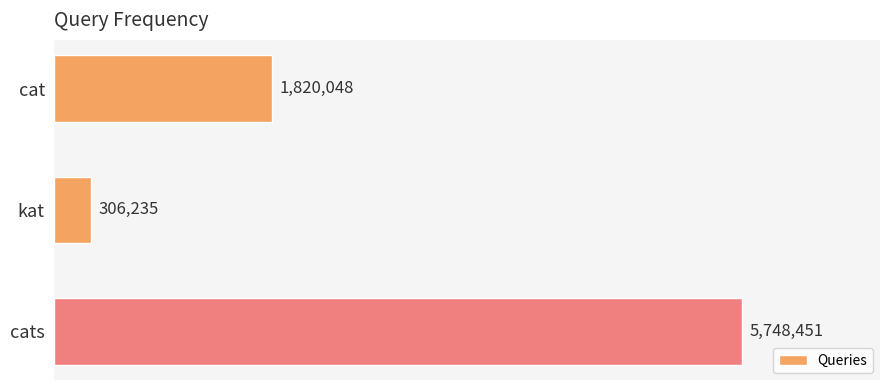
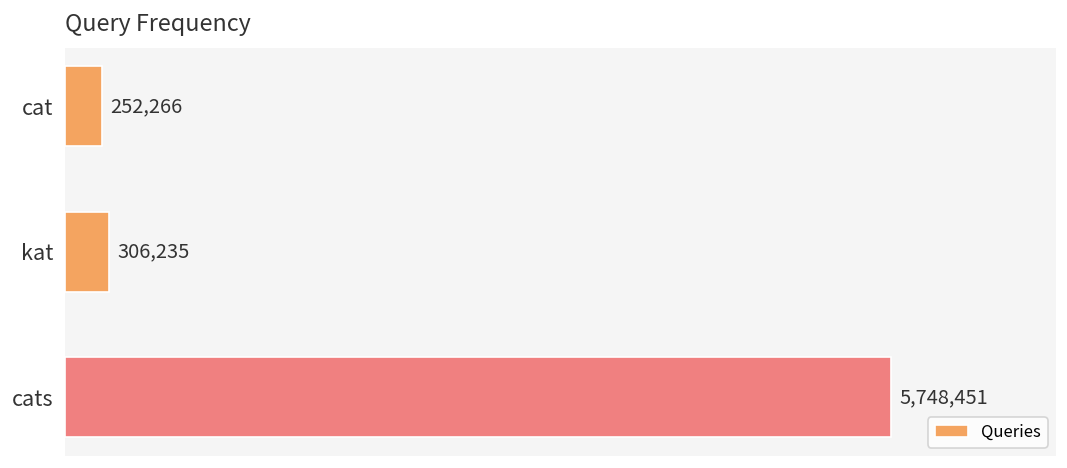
cat: 1,820,048 -> 252,266
